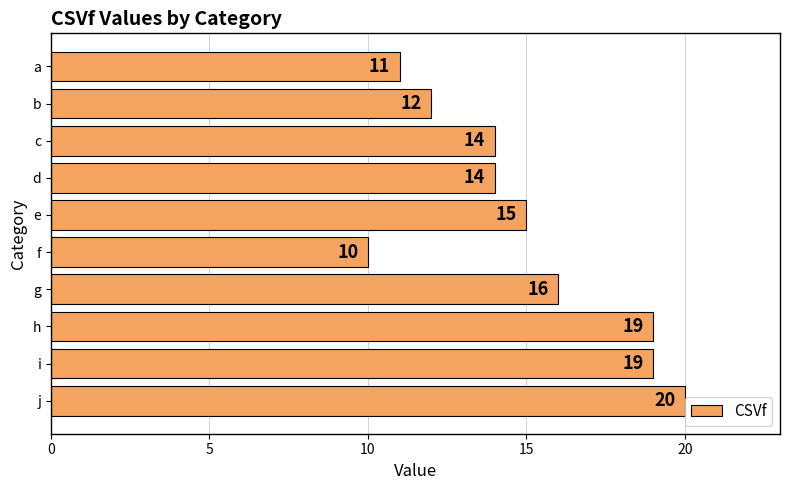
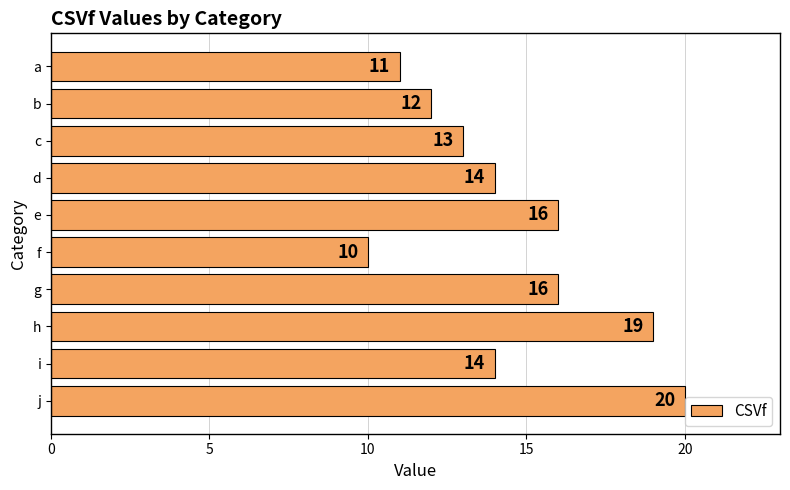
c: 14 -> 13
e: 15 -> 16
i: 19 -> 14
